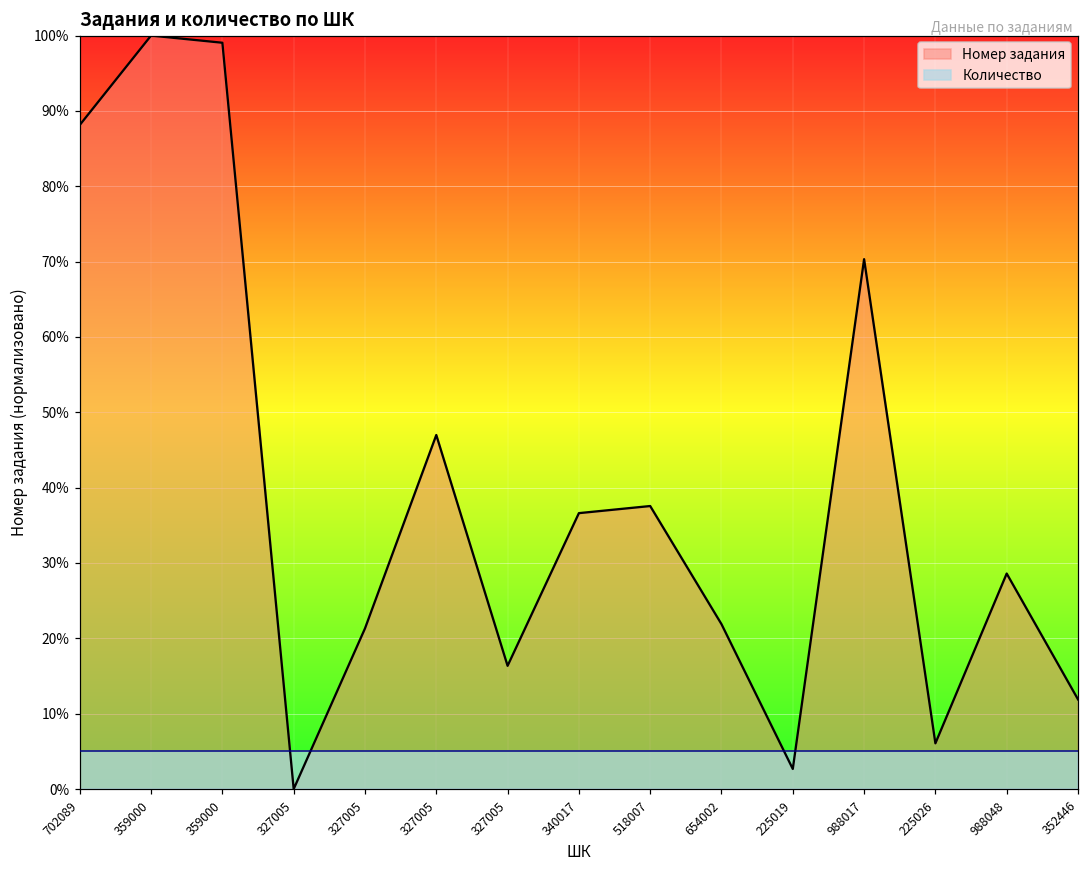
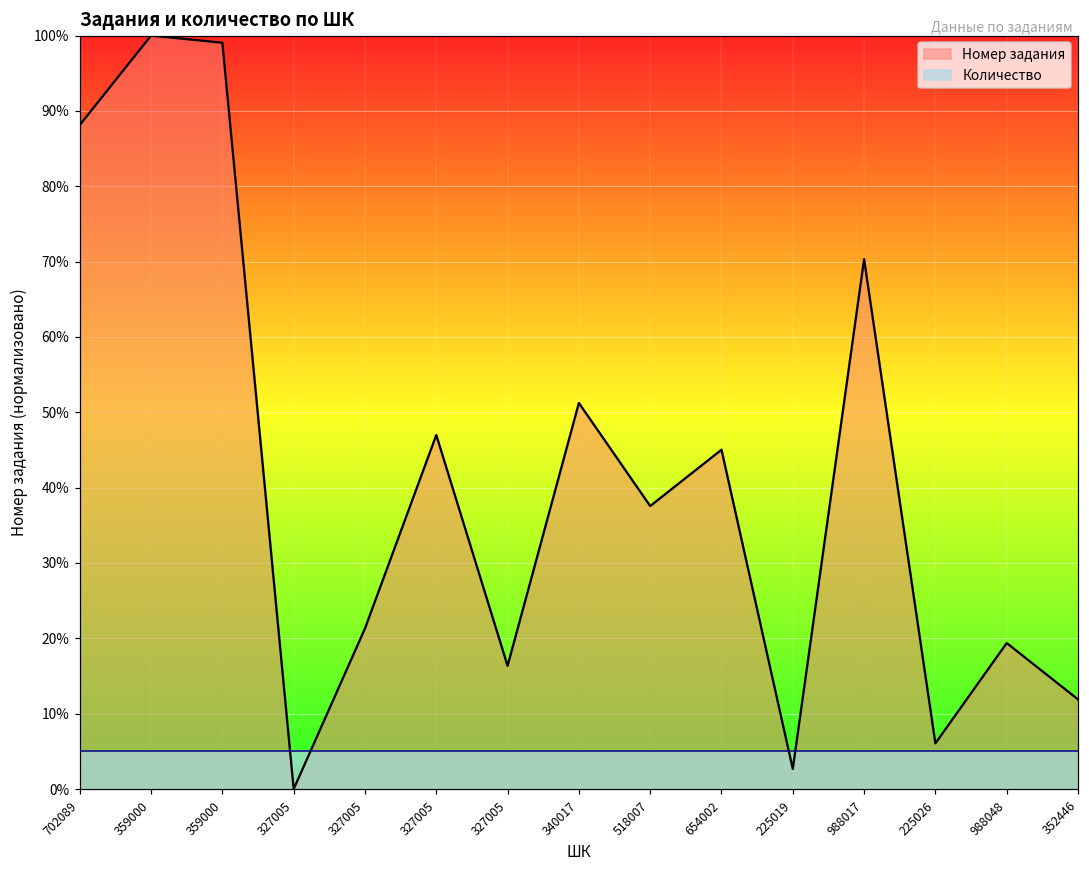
Номер задания, 340017: 37% -> 51%
Номер задания, 654002: 22% -> 45%
Номер задания, 988048: 29% -> 19%
